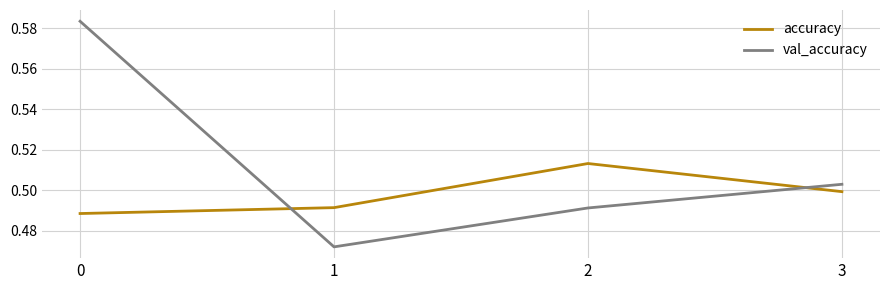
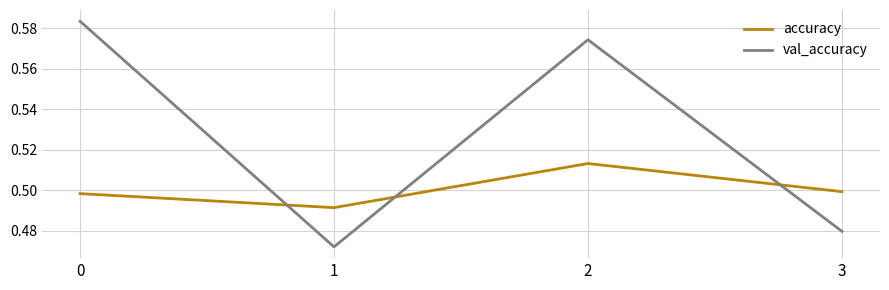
accuracy, 0: 0.489 -> 0.498
val_accuracy, 2: 0.491 -> 0.574
val_accuracy, 3: 0.503 -> 0.480
